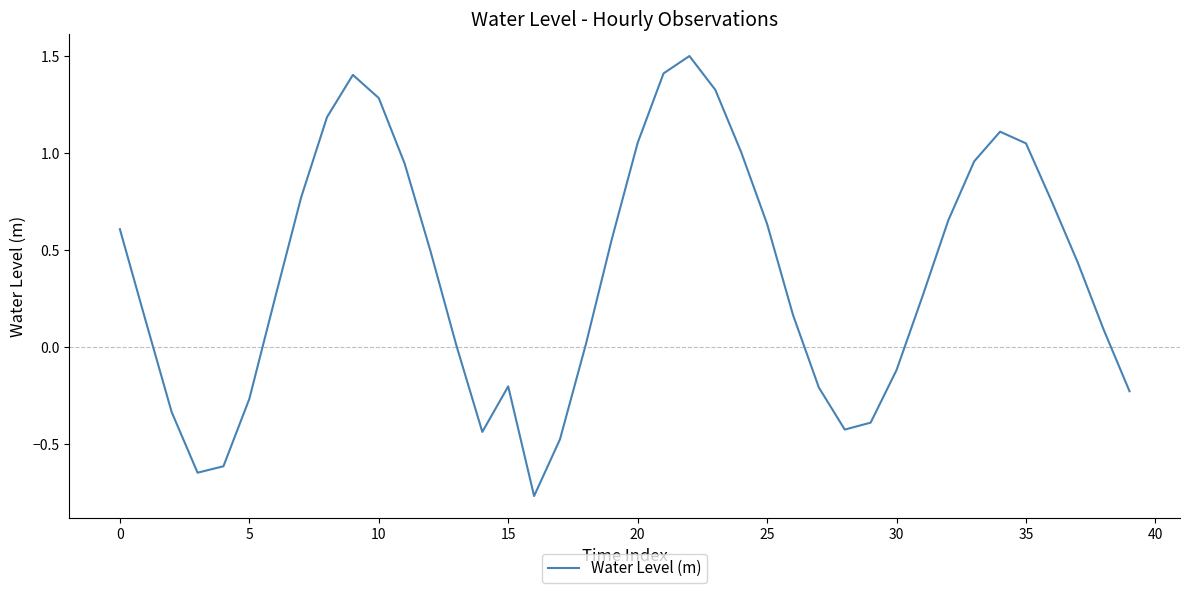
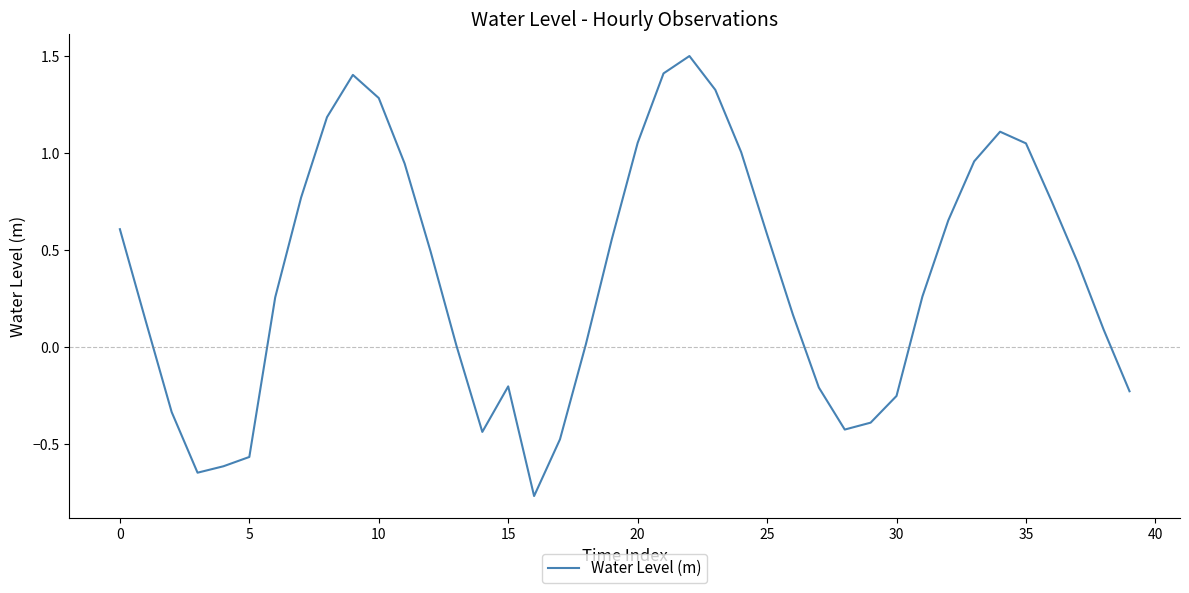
5: -0.27 -> -0.57
25: 0.63 -> 0.58
30: -0.12 -> -0.25
